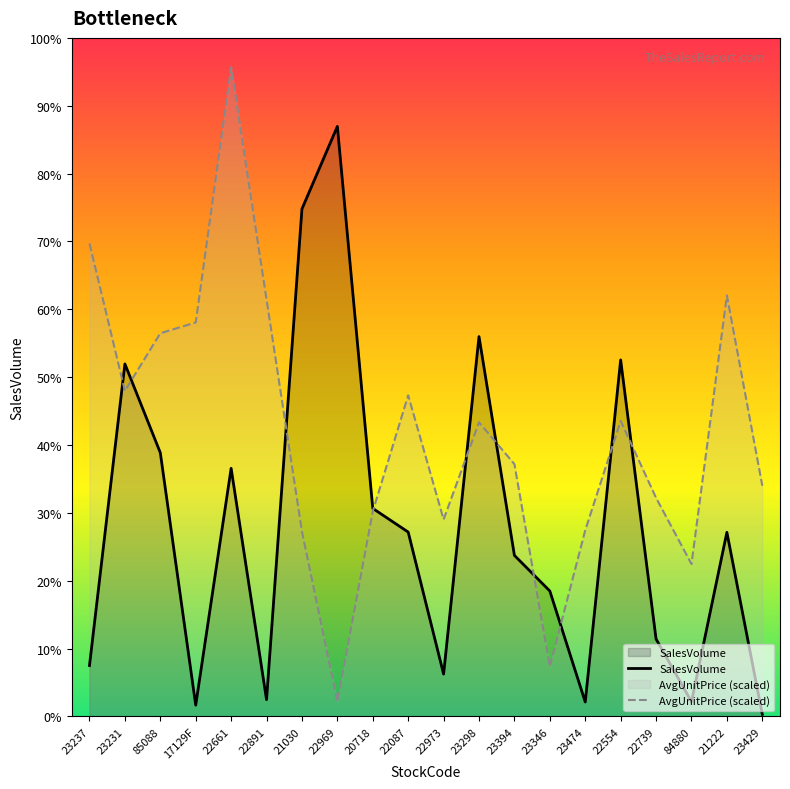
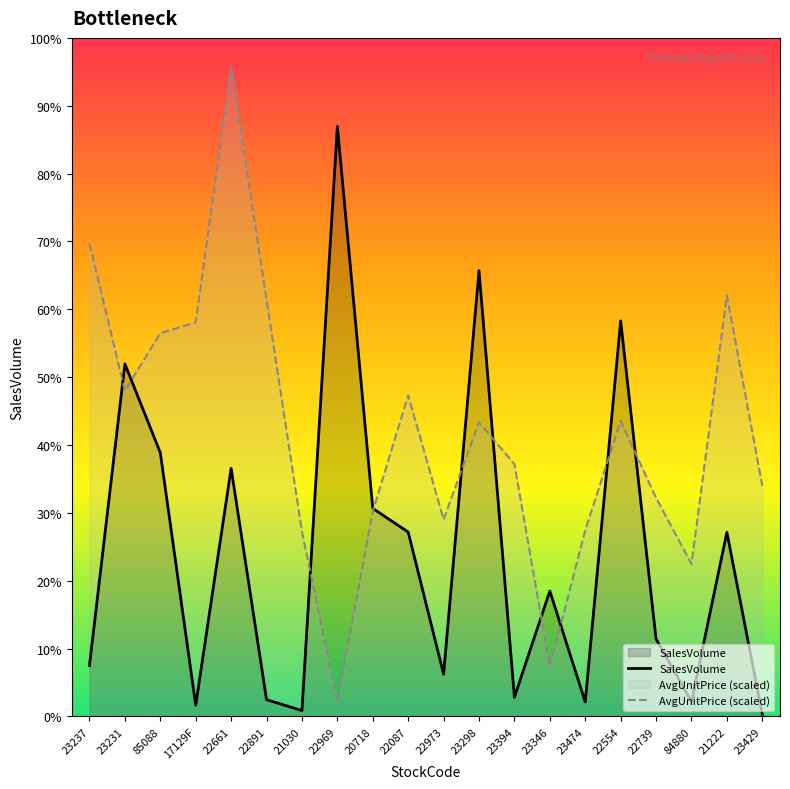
SalesVolume, 21030: 75% -> 1%
SalesVolume, 23298: 56% -> 66%
SalesVolume, 23394: 24% -> 3%
SalesVolume, 22554: 53% -> 58%
